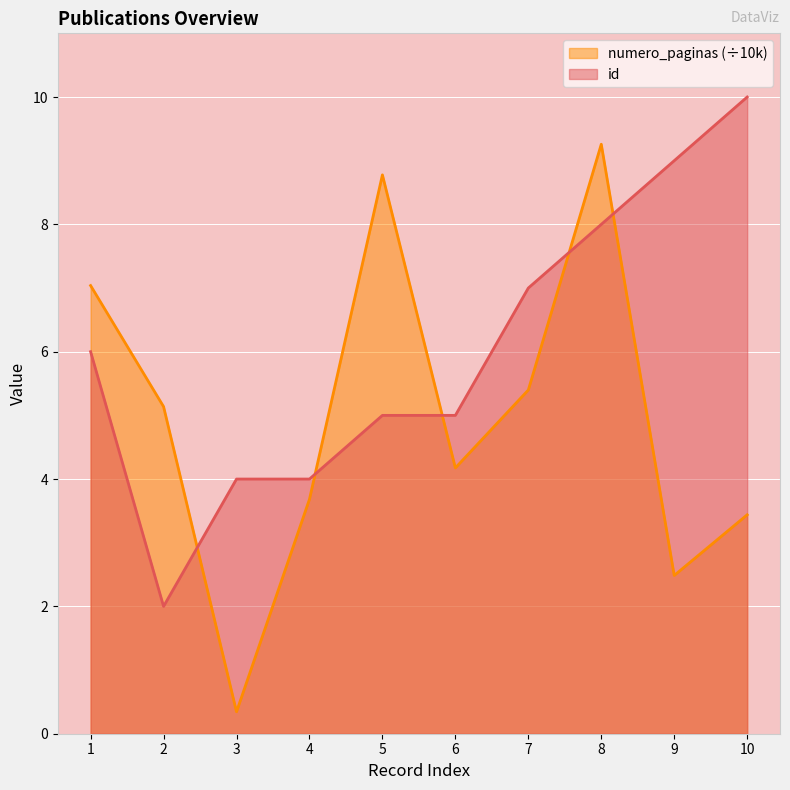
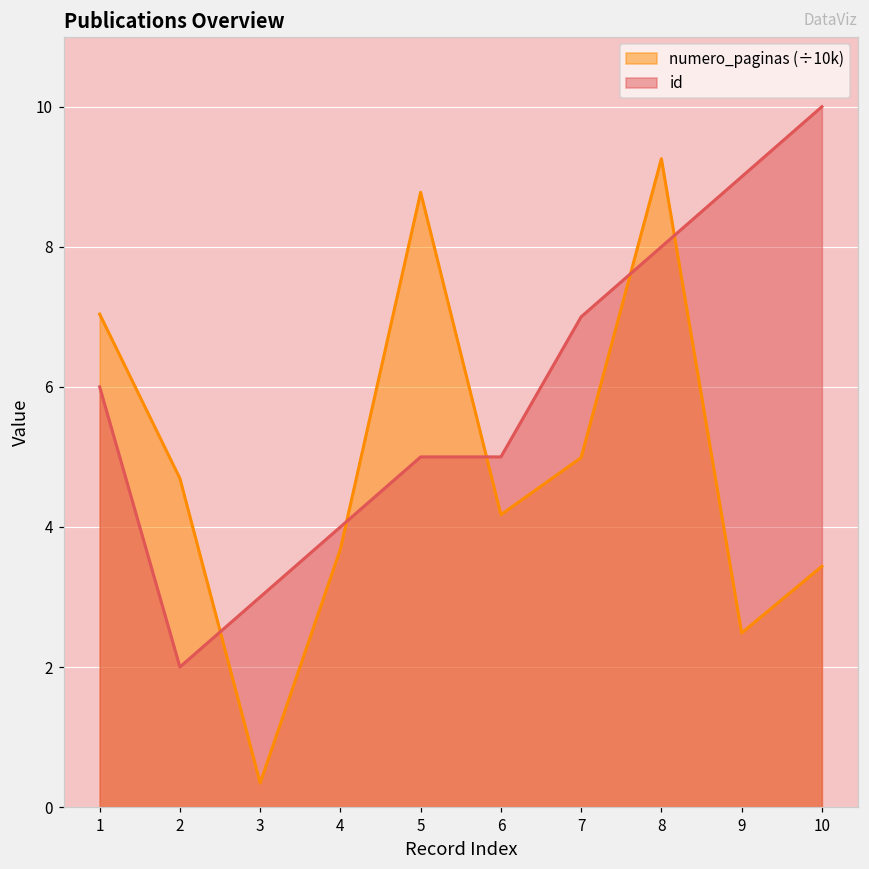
numero_paginas (÷10k), 2: 5.1 -> 4.7
id, 3: 4 -> 3
numero_paginas (÷10k), 7: 5.4 -> 5.0
